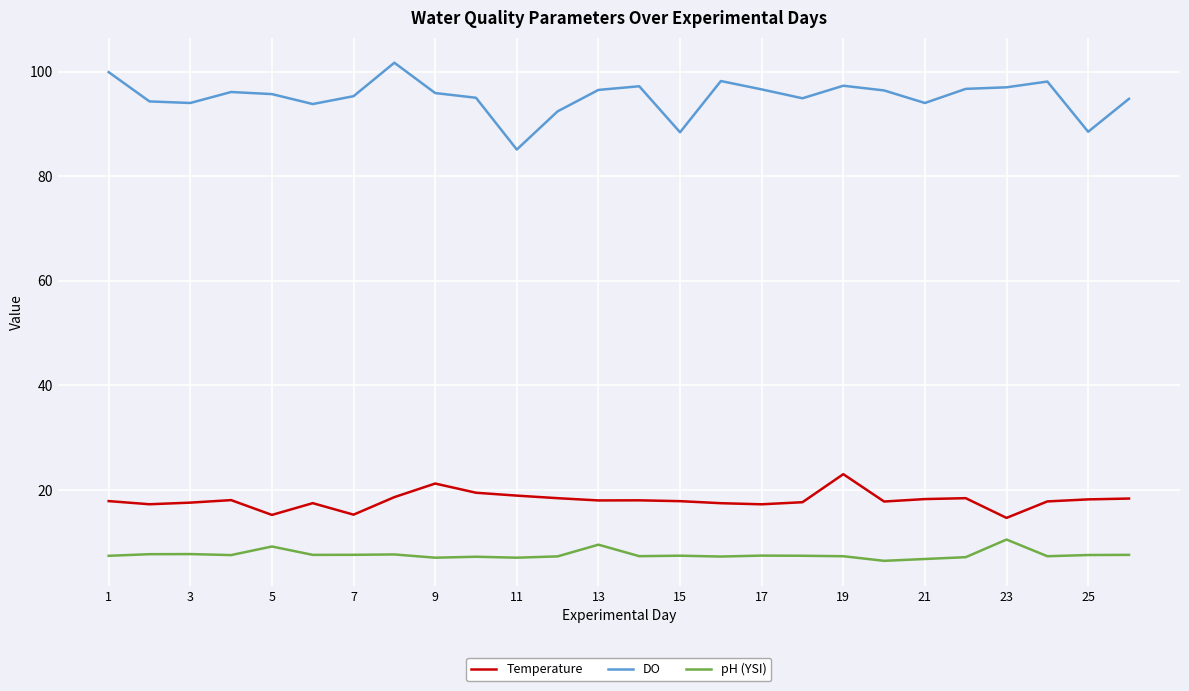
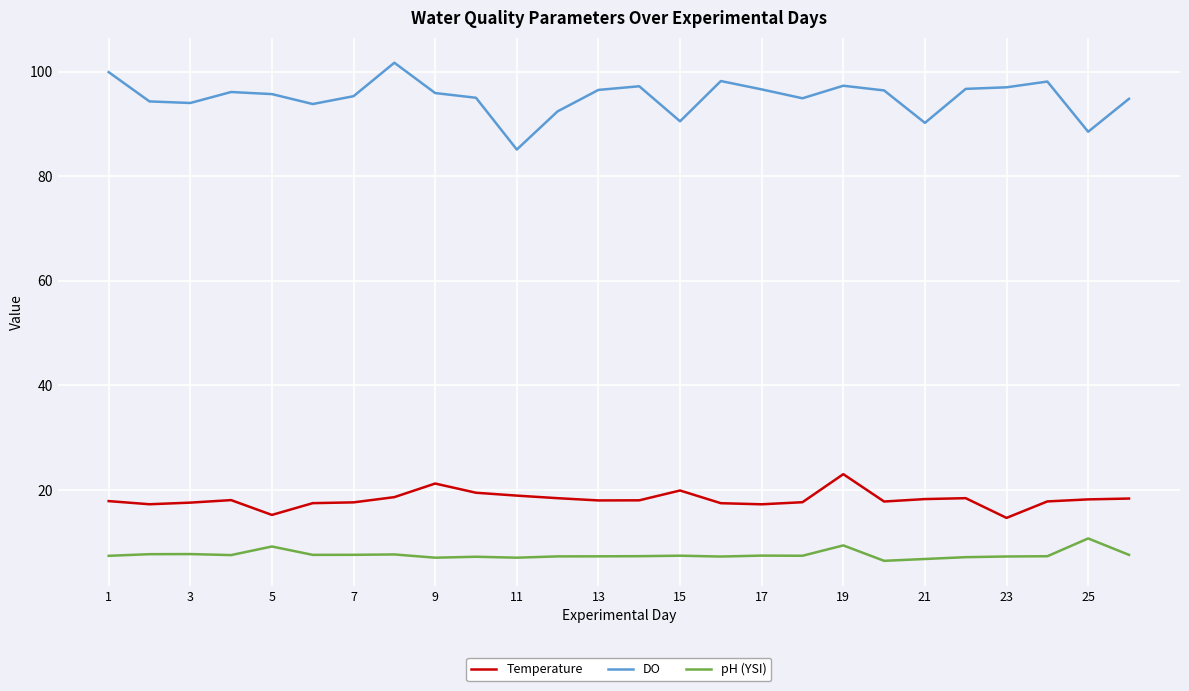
Temperature, 7: 15 -> 18
pH (YSI), 13: 10 -> 7
Temperature, 15: 18 -> 20
DO, 15: 88 -> 91
pH (YSI), 19: 7 -> 9
DO, 21: 94 -> 90
pH (YSI), 23: 11 -> 7
pH (YSI), 25: 8 -> 11
